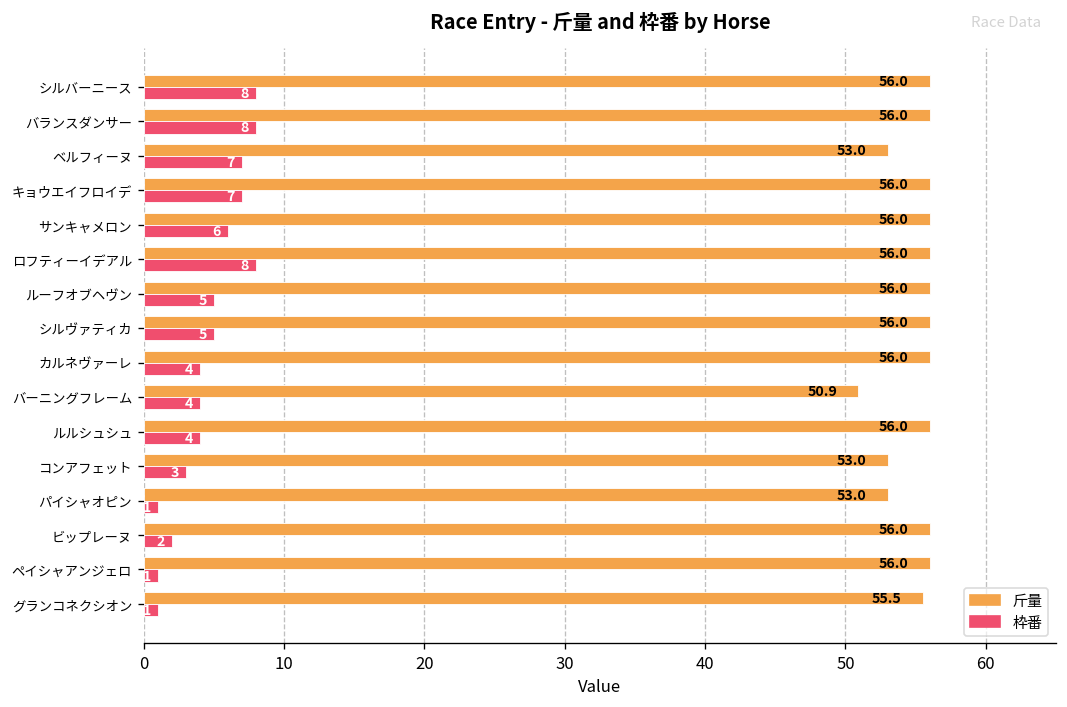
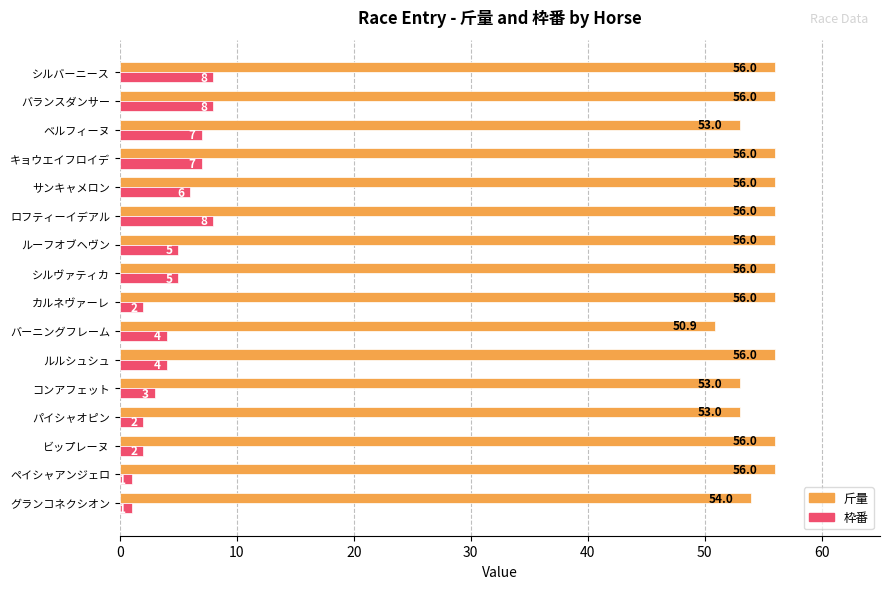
枠番, カルネヴァーレ: 4 -> 2
枠番, パイシャオピン: 1 -> 2
斤量, グランコネクシオン: 55.5 -> 54.0
